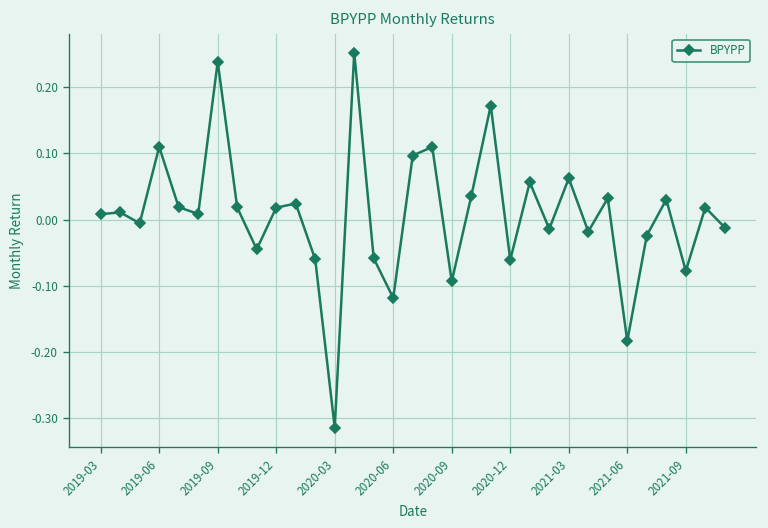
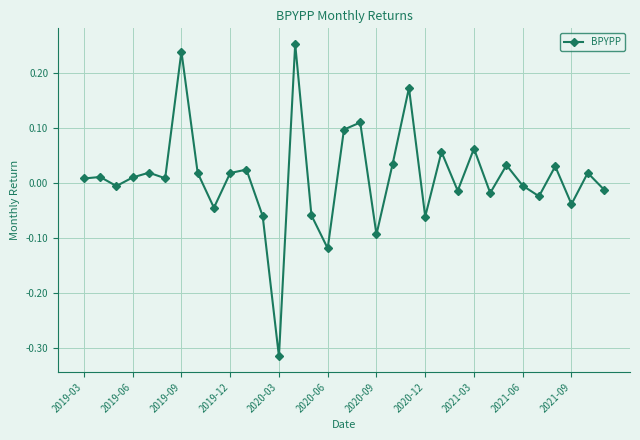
2019-06: 0.11 -> 0.01
2021-06: -0.18 -> 0.00
2021-09: -0.08 -> -0.04
